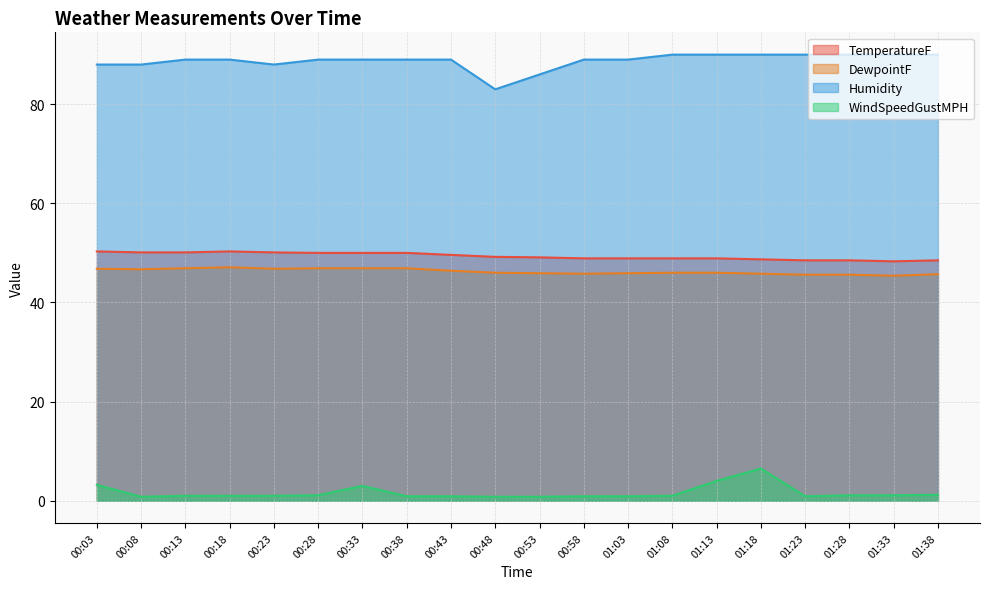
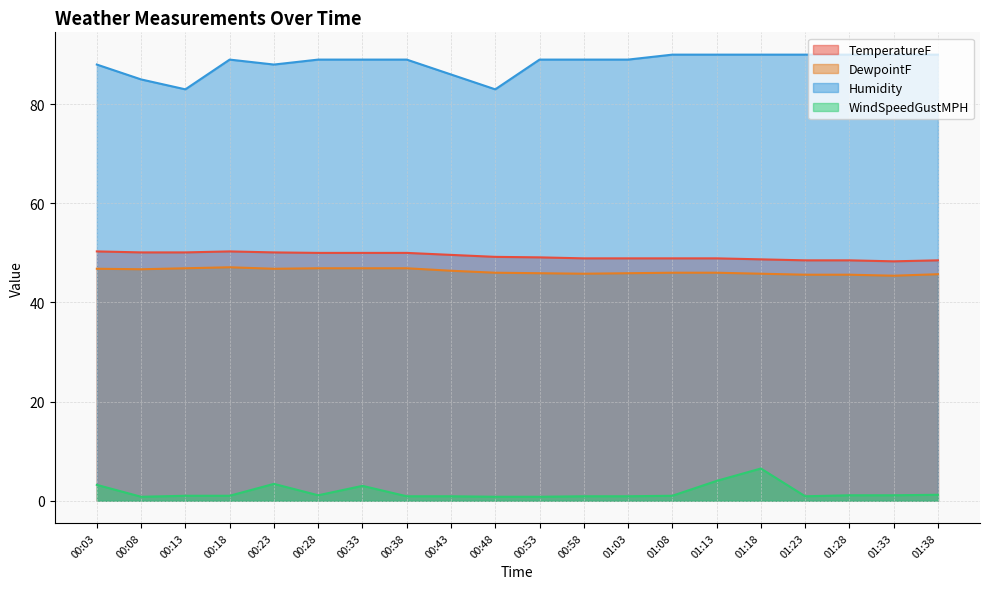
Humidity, 00:08: 88 -> 85
Humidity, 00:13: 89 -> 83
WindSpeedGustMPH, 00:23: 1 -> 3
Humidity, 00:43: 89 -> 86
Humidity, 00:53: 86 -> 89
